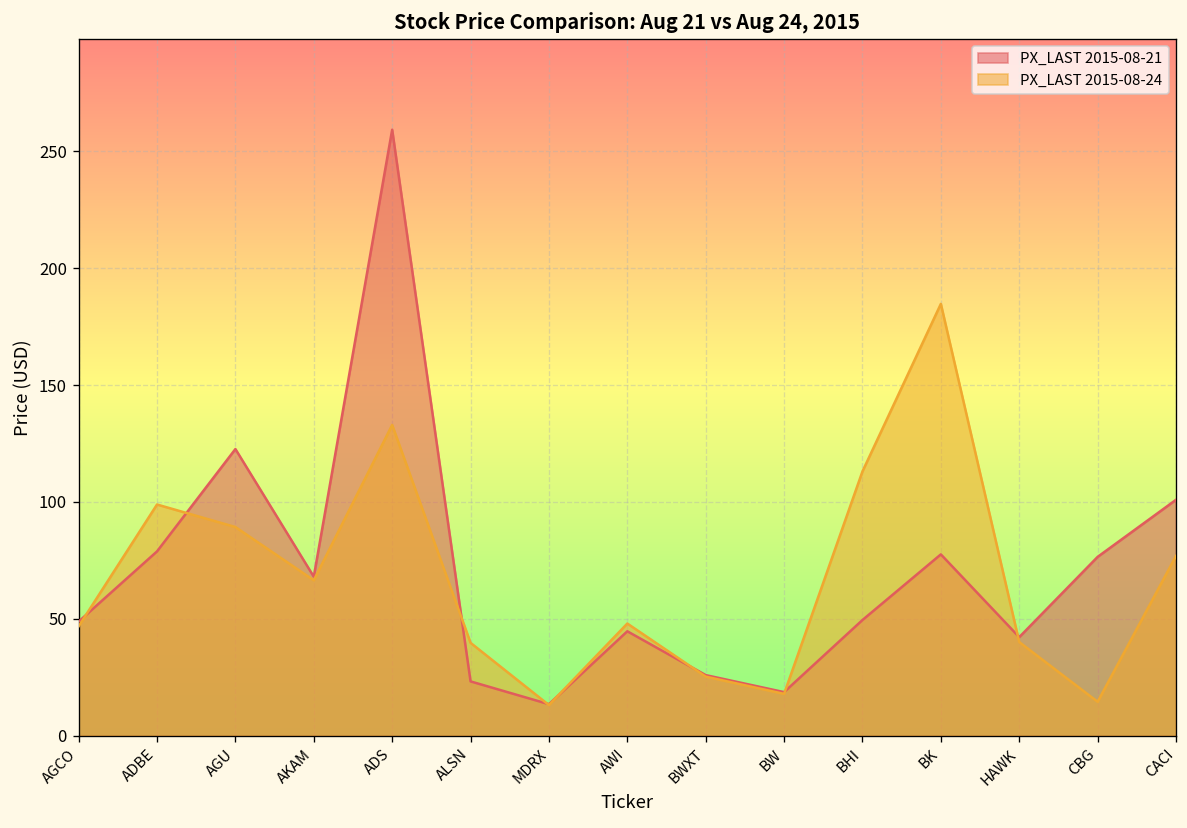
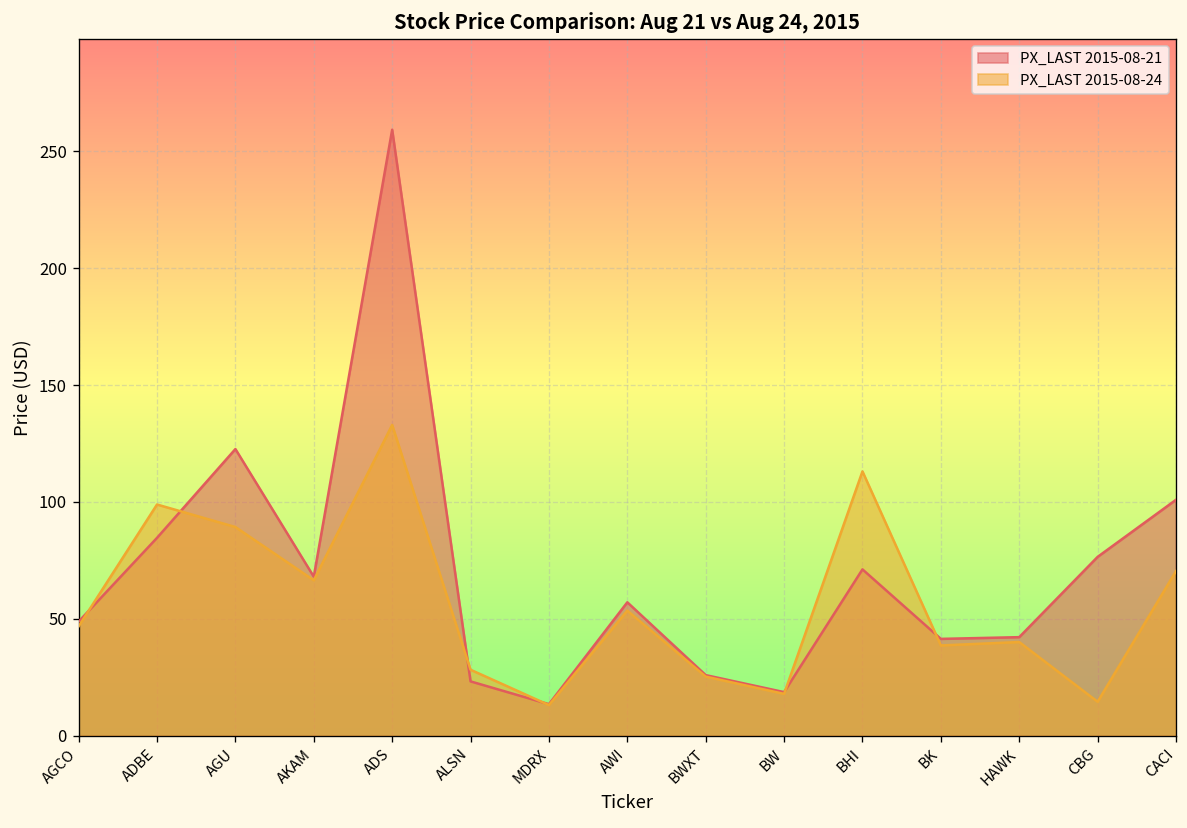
PX_LAST 2015-08-21, ADBE: 79 -> 85
PX_LAST 2015-08-24, ALSN: 40 -> 28
PX_LAST 2015-08-21, AWI: 45 -> 57
PX_LAST 2015-08-24, AWI: 48 -> 54
PX_LAST 2015-08-21, BHI: 50 -> 71
PX_LAST 2015-08-21, BK: 78 -> 41
PX_LAST 2015-08-24, BK: 185 -> 39
PX_LAST 2015-08-24, CACI: 77 -> 70
